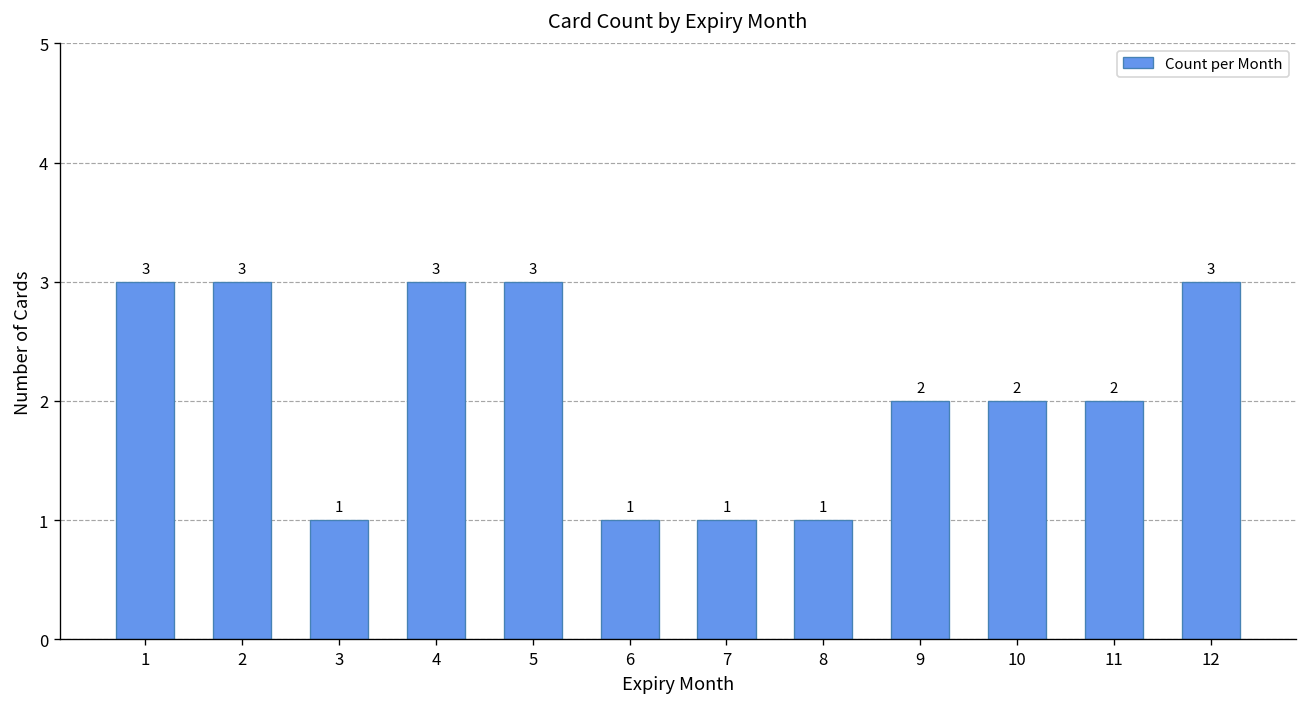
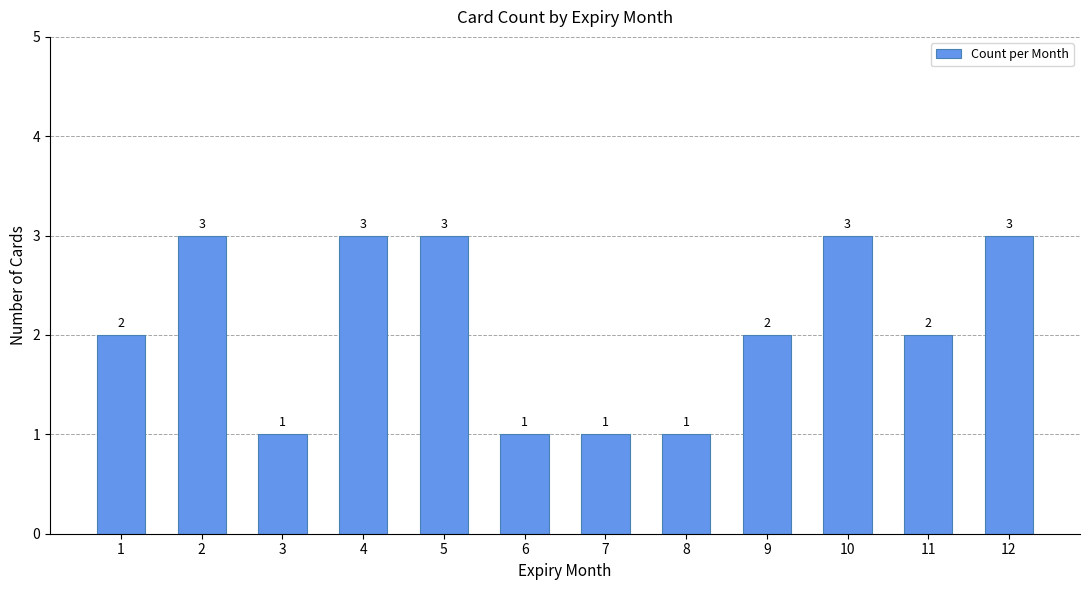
1: 3 -> 2
10: 2 -> 3
